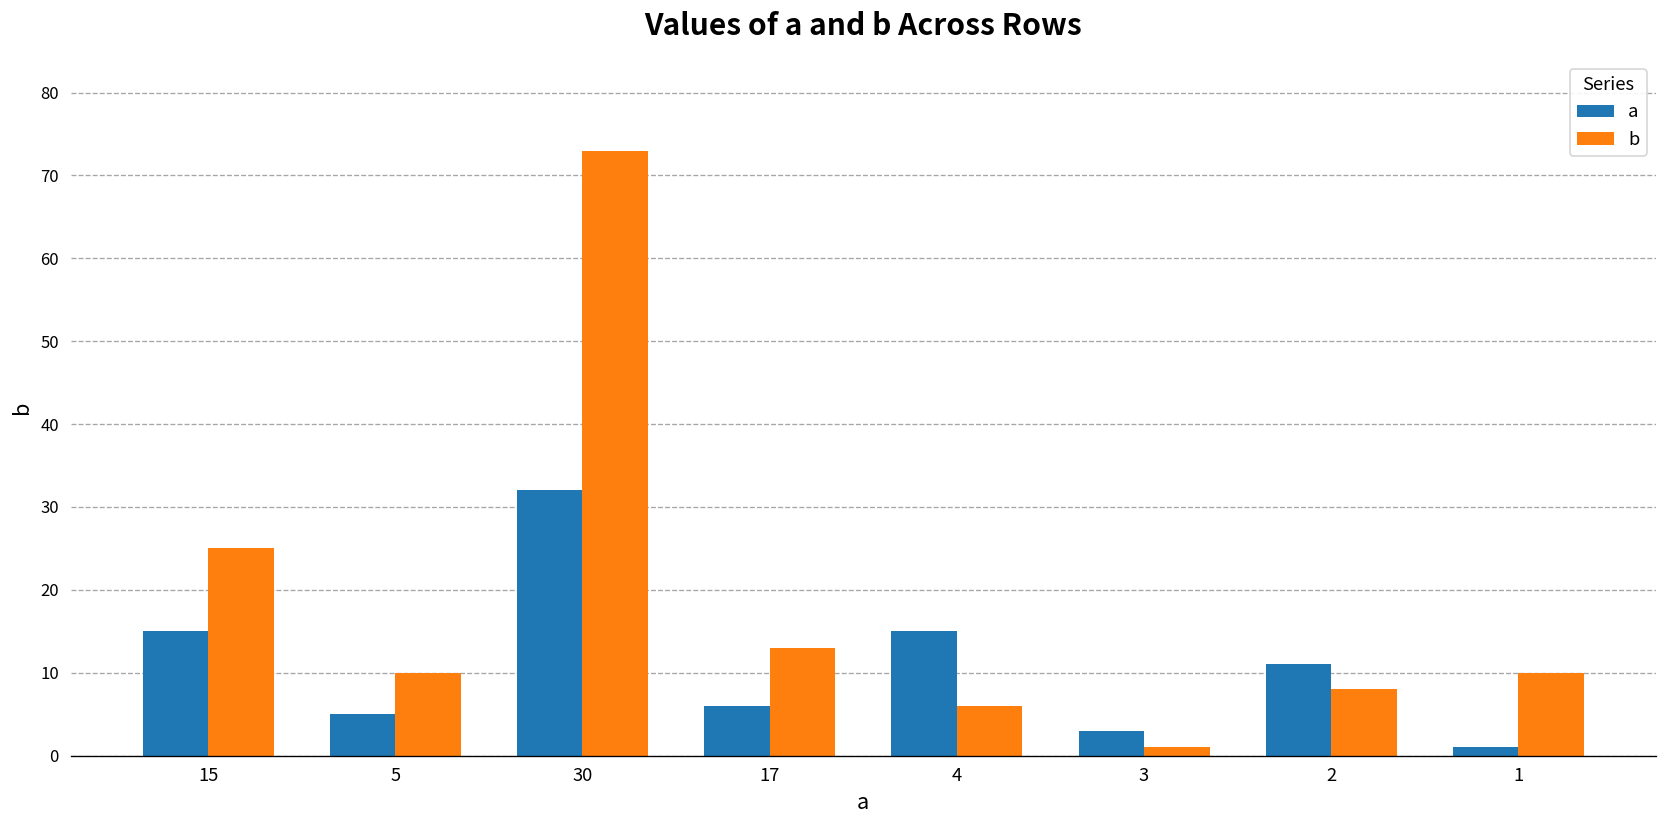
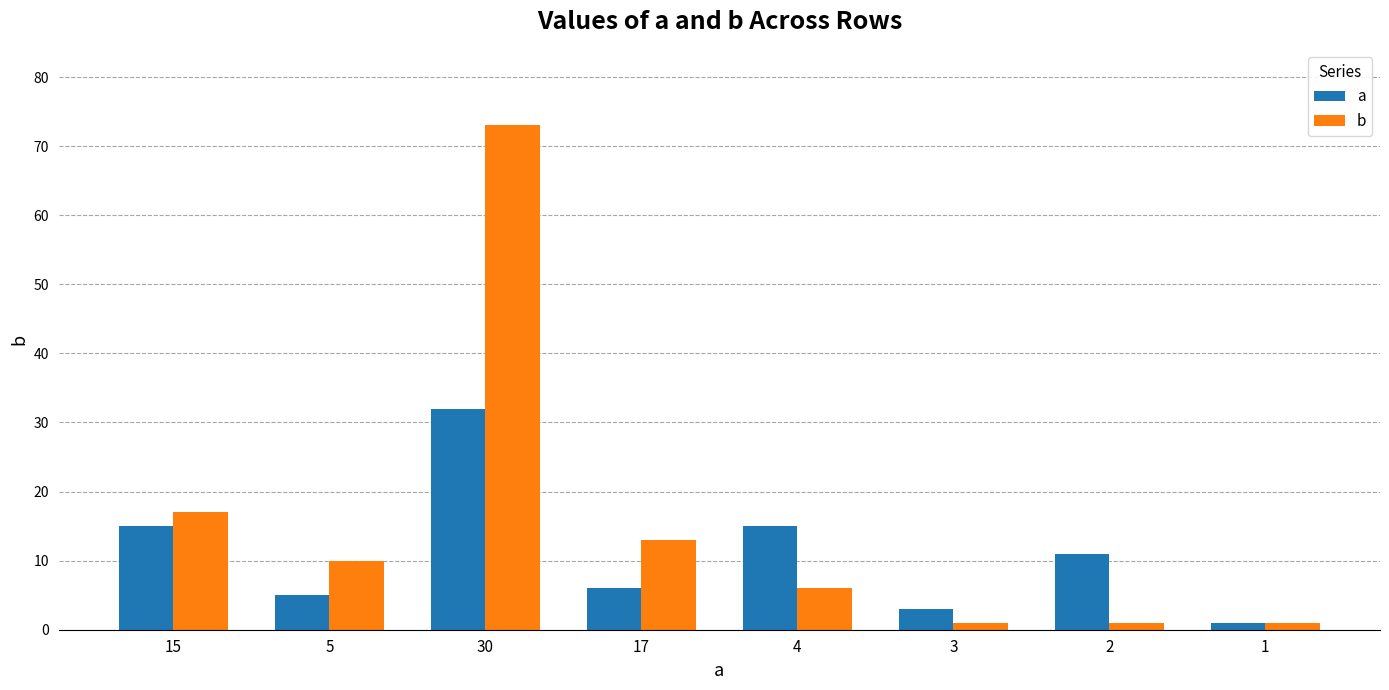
b, 15: 25 -> 17
b, 2: 8 -> 1
b, 1: 10 -> 1
